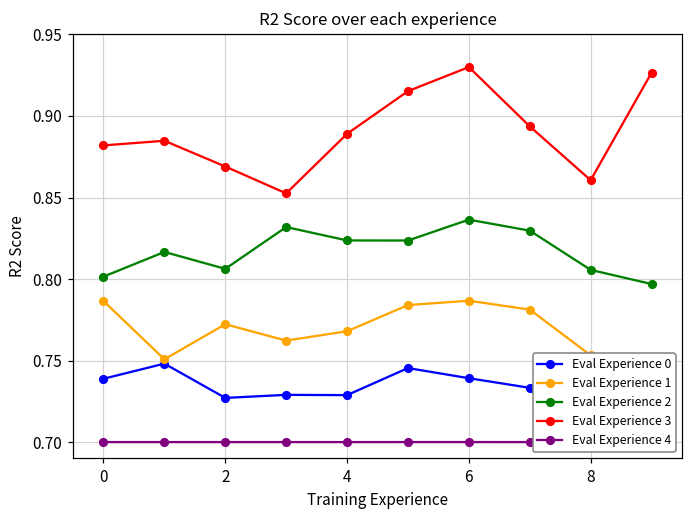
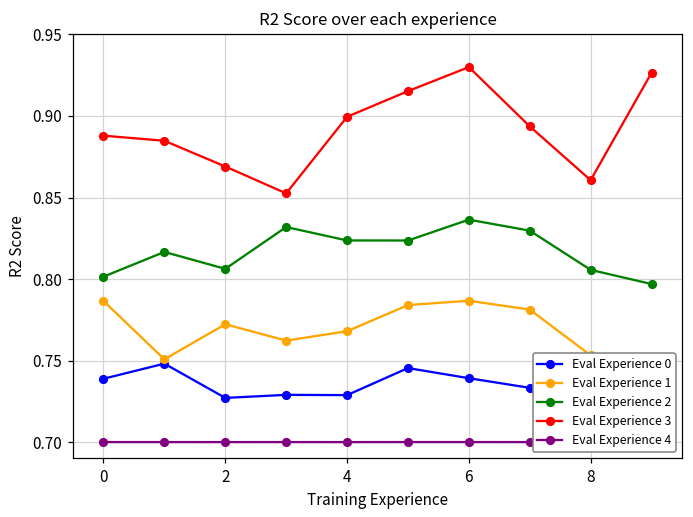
Eval Experience 3, 0: 0.882 -> 0.888
Eval Experience 3, 4: 0.889 -> 0.900
